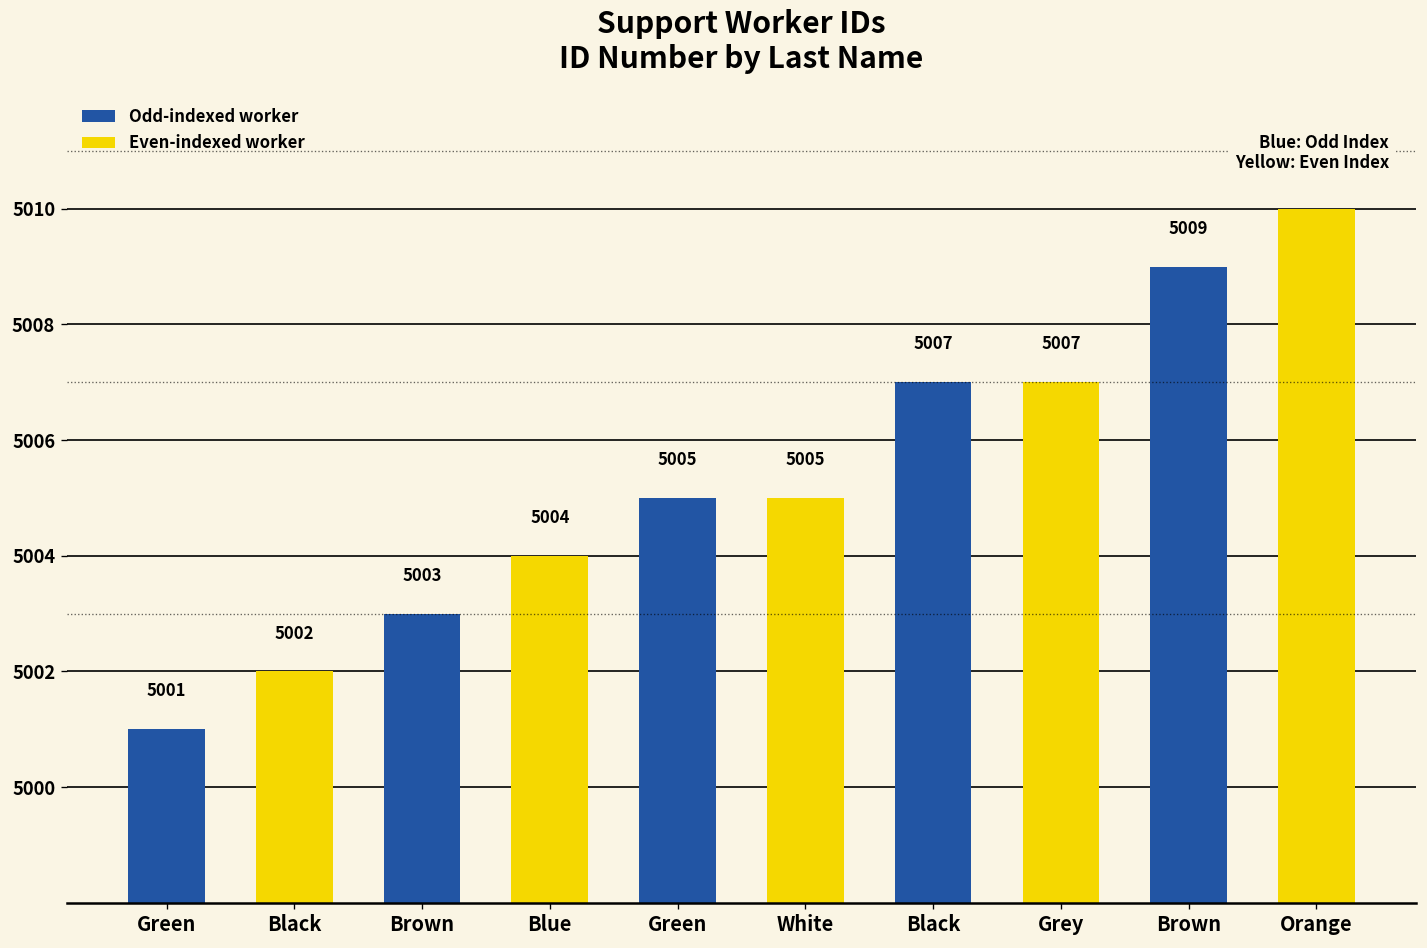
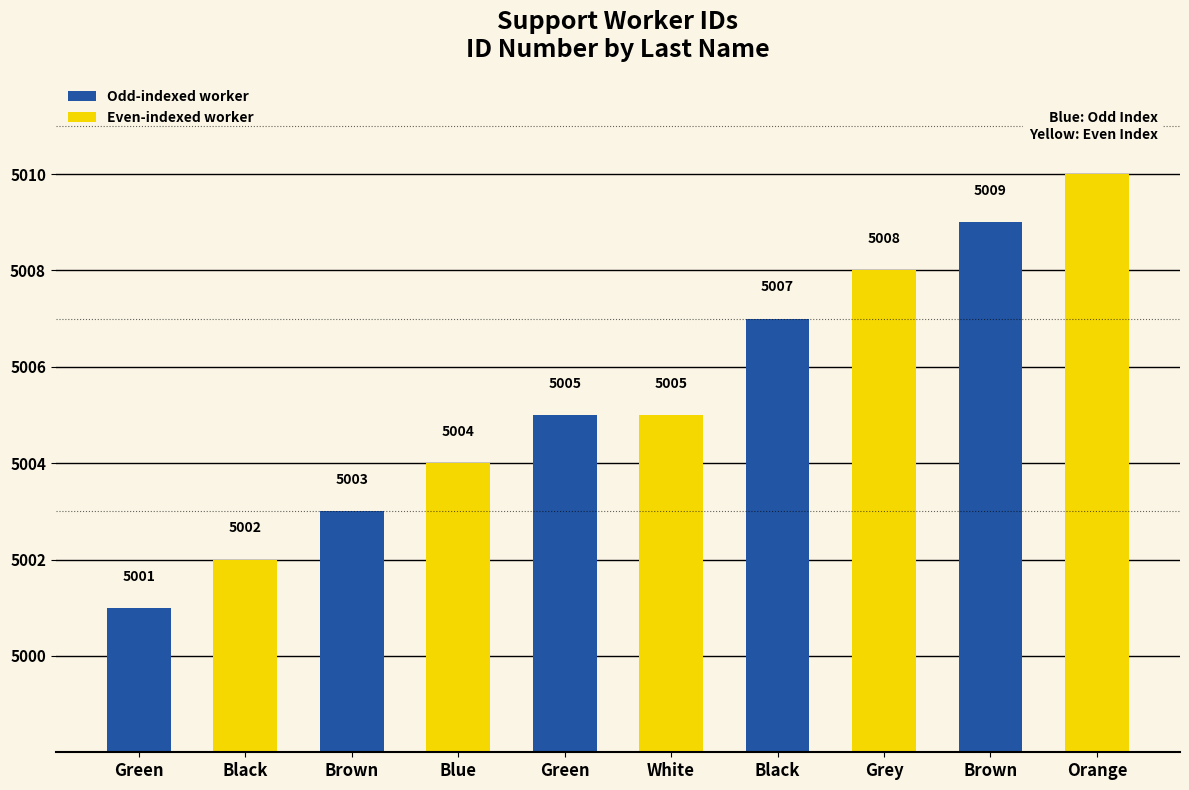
Grey: 5007 -> 5008
